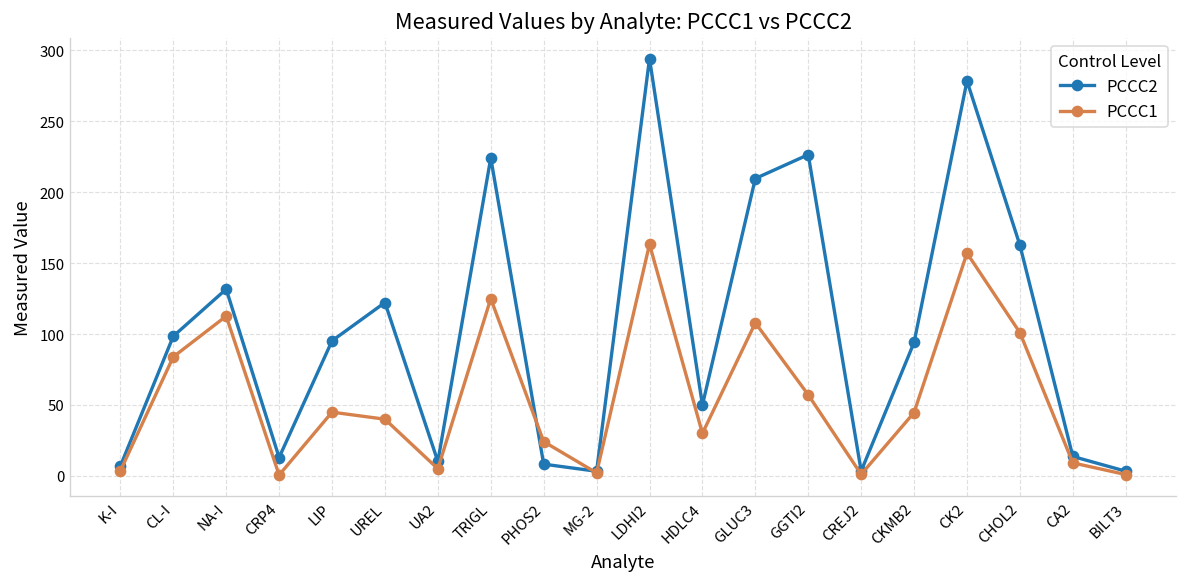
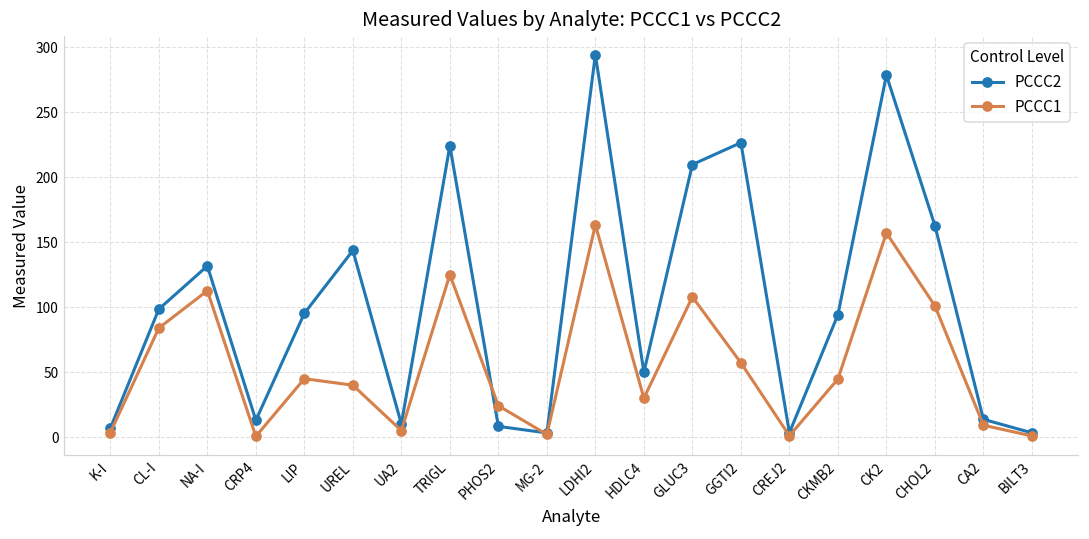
PCCC2, UREL: 122 -> 144
